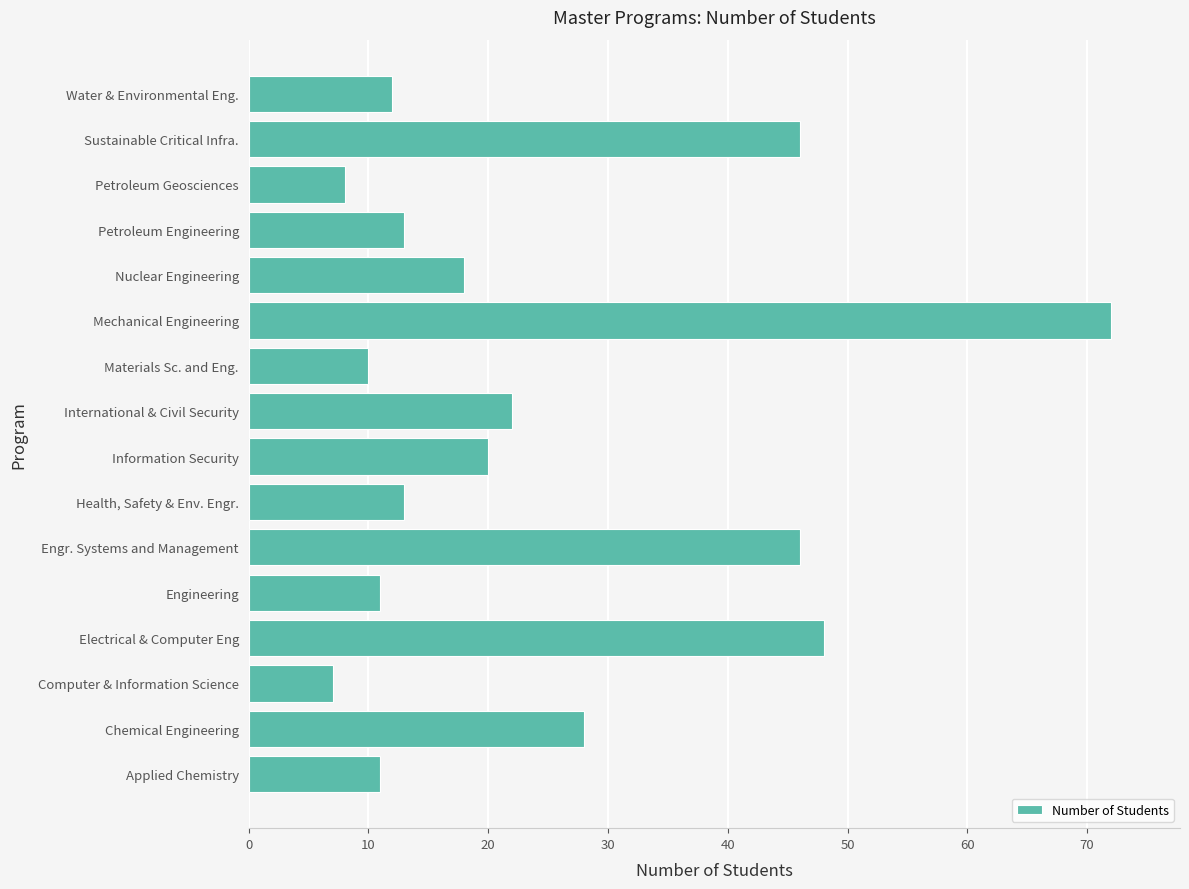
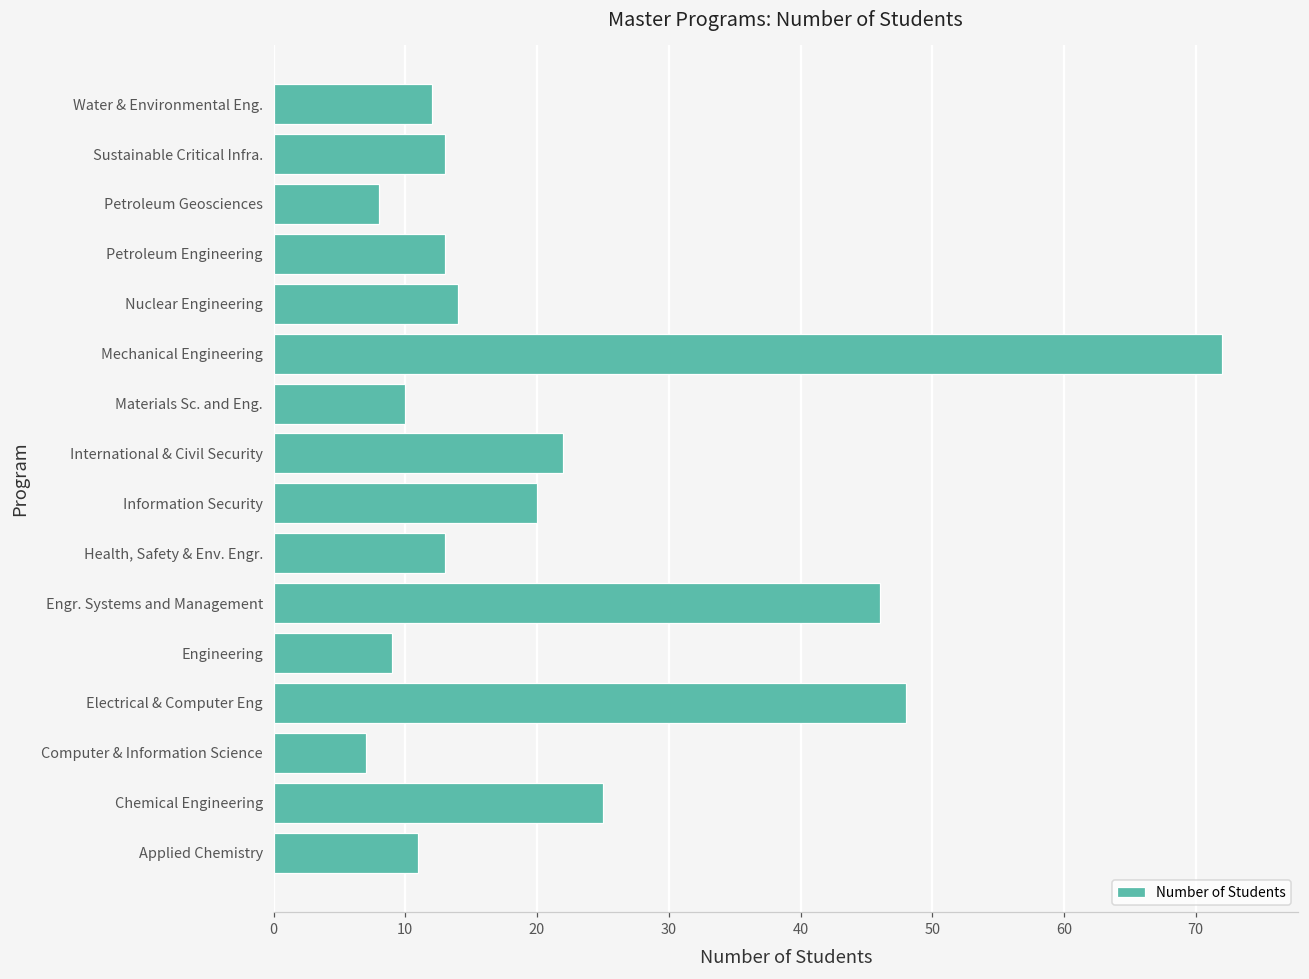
Sustainable Critical Infra.: 46 -> 13
Nuclear Engineering: 18 -> 14
Engineering: 11 -> 9
Chemical Engineering: 28 -> 25
